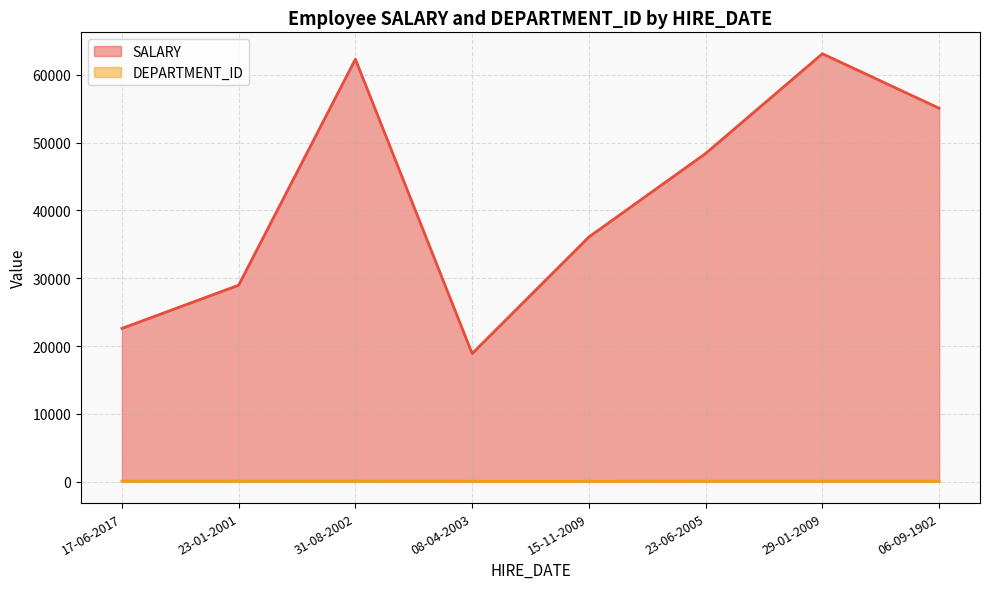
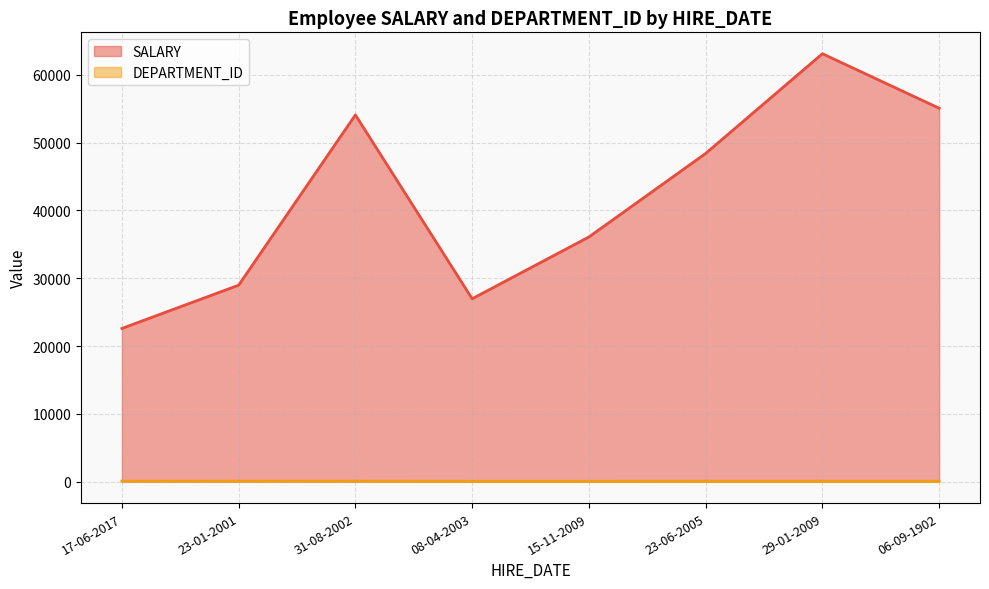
SALARY, 31-08-2002: 62000 -> 54000
SALARY, 08-04-2003: 19000 -> 27000
